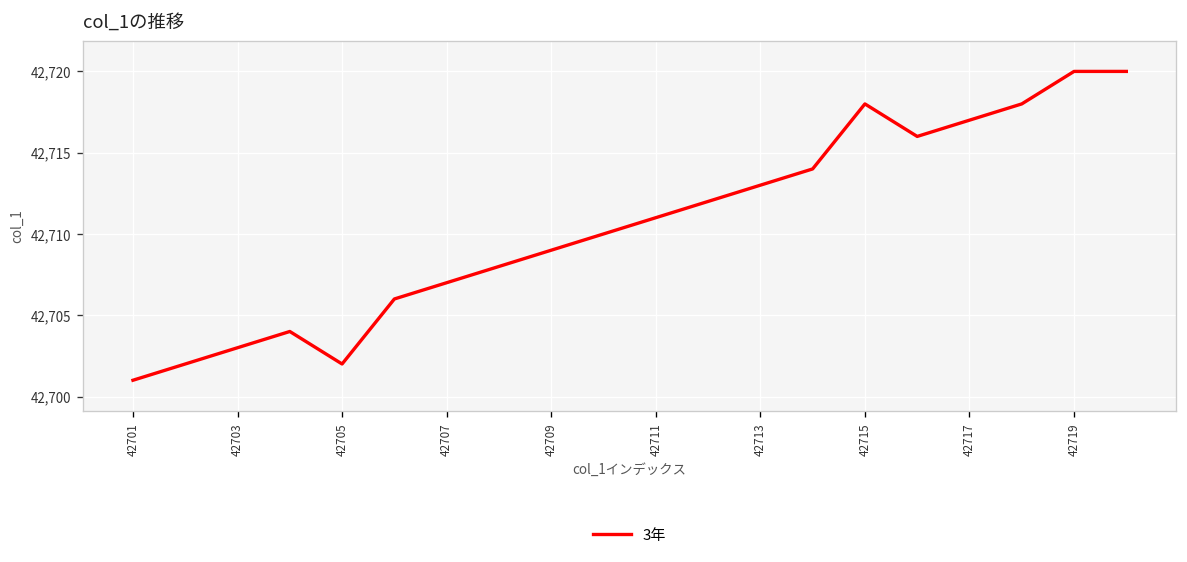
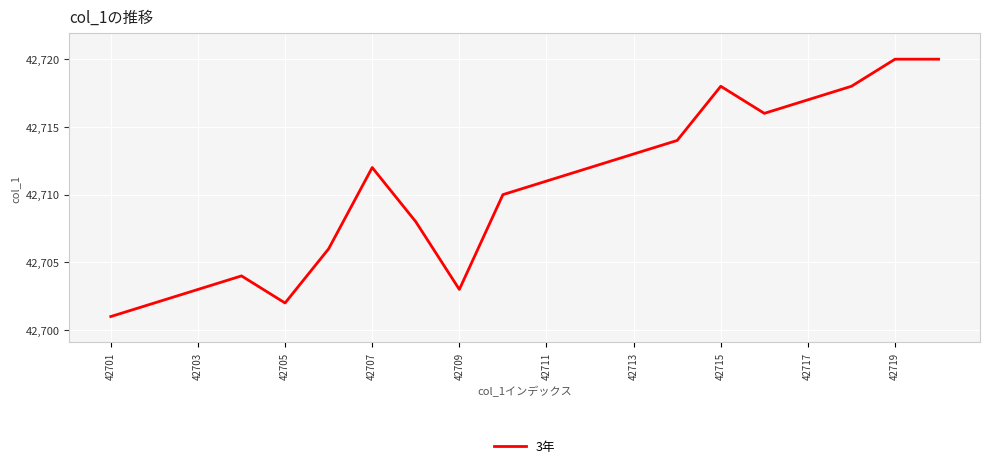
42707: 42,707 -> 42,712
42709: 42,709 -> 42,703
